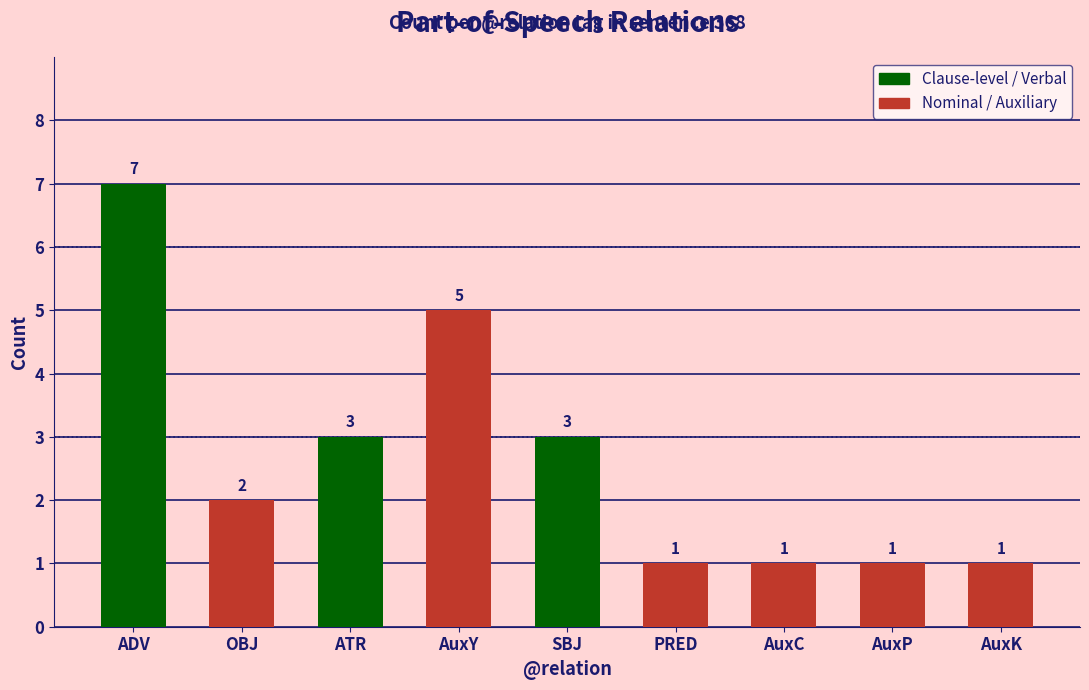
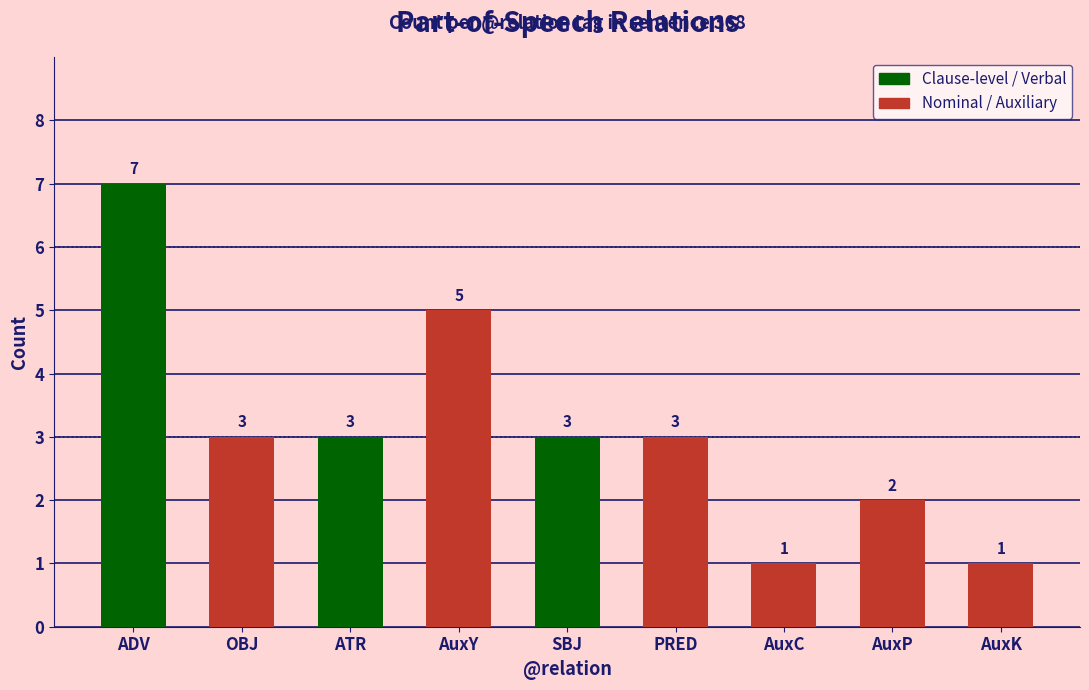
OBJ: 2 -> 3
PRED: 1 -> 3
AuxP: 1 -> 2
